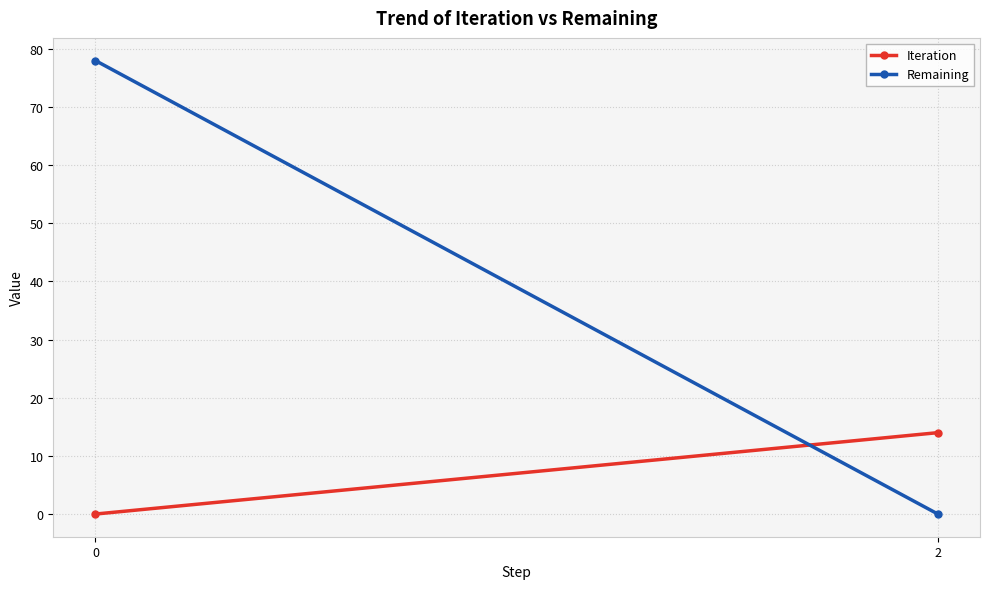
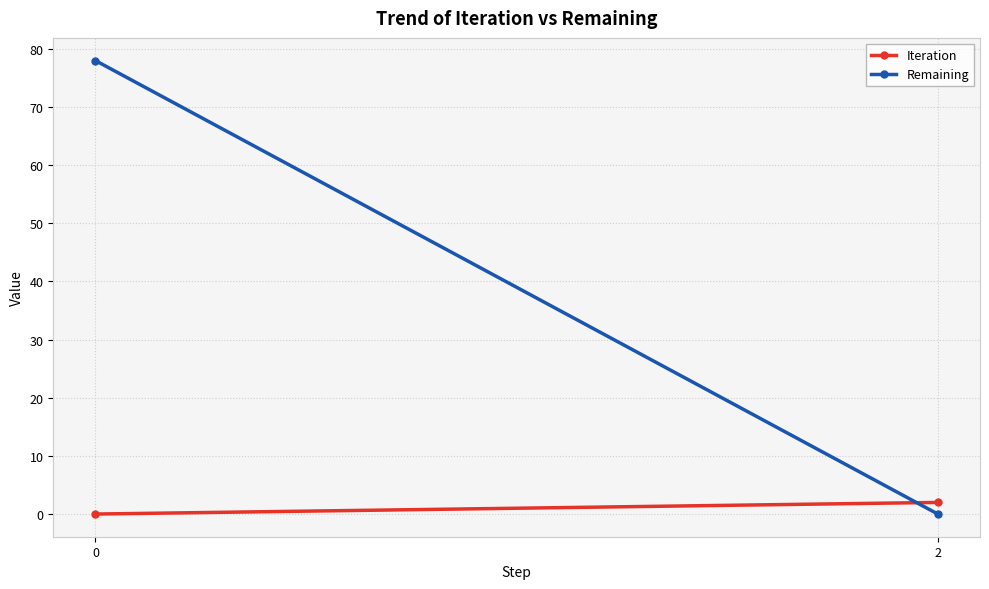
Iteration, 2: 14 -> 2
